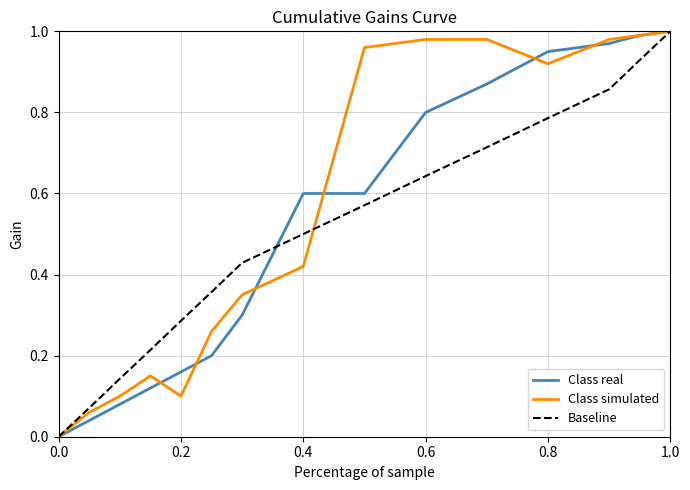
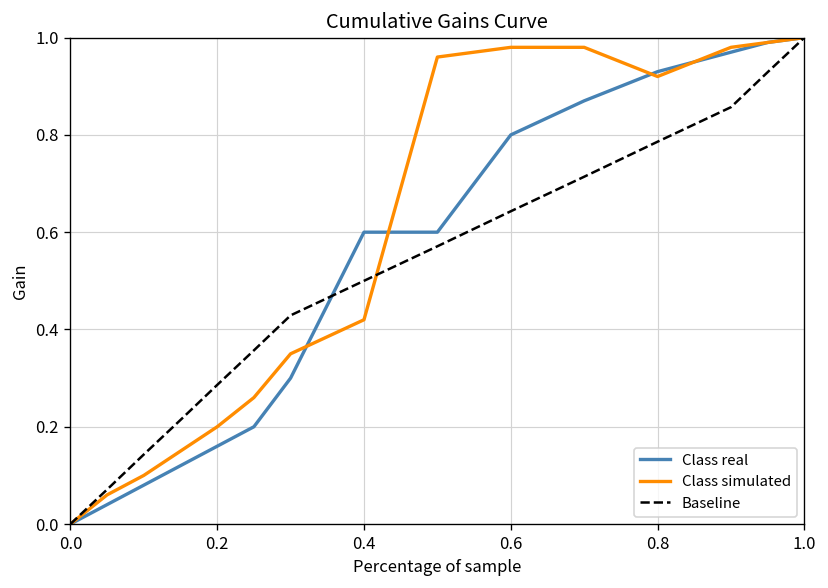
Class simulated, 0.2: 0.1 -> 0.2
Class real, 0.8: 0.95 -> 0.93
